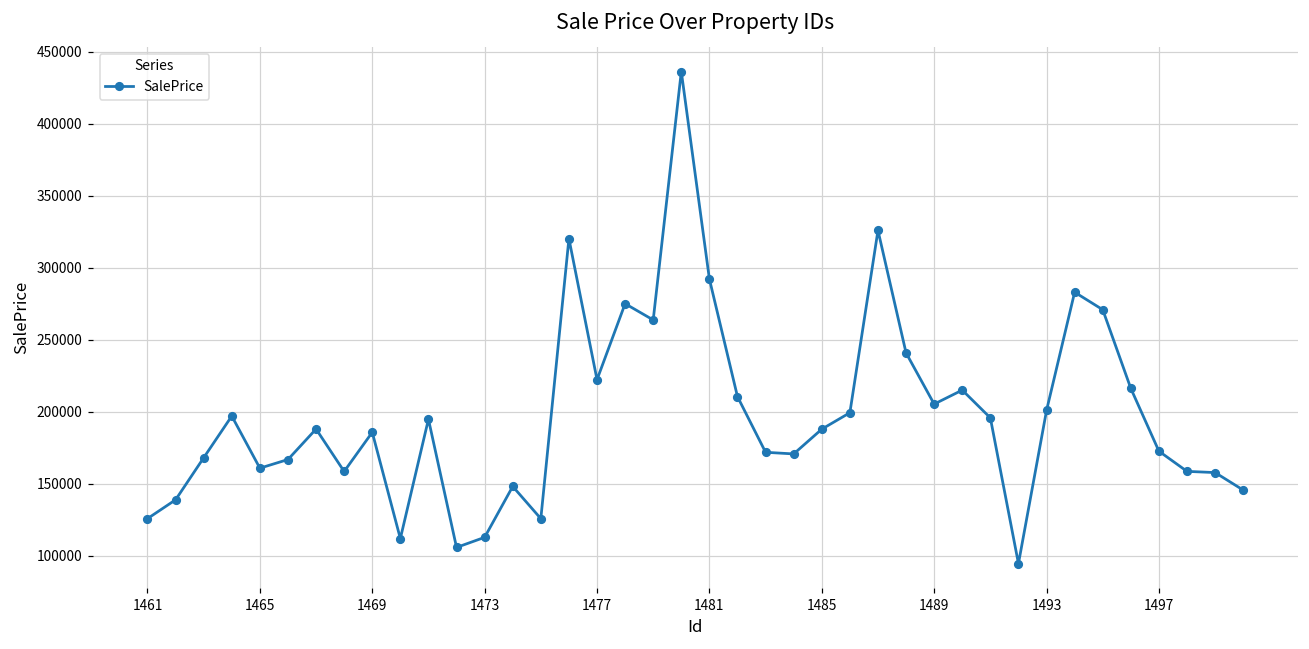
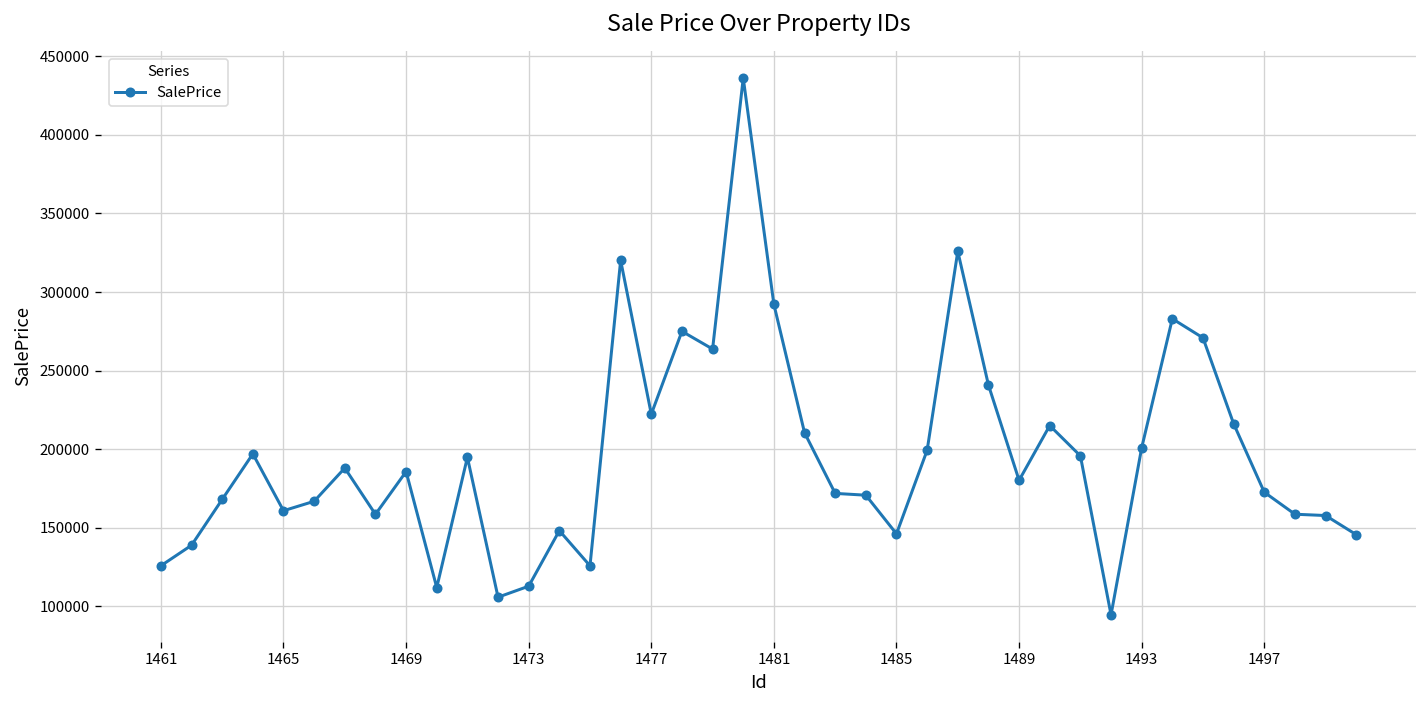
1485: 188000 -> 146000
1489: 205000 -> 180000
